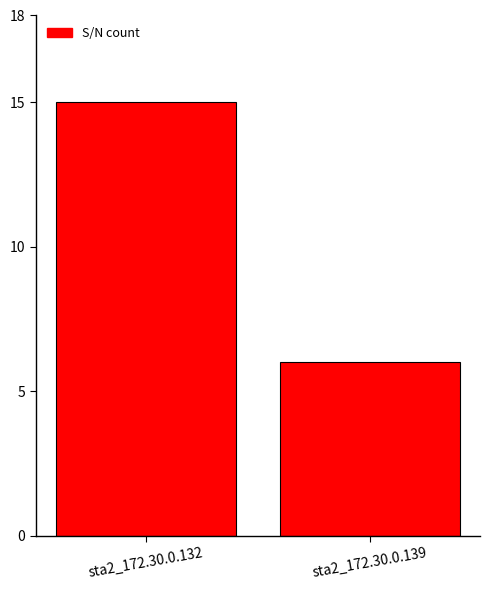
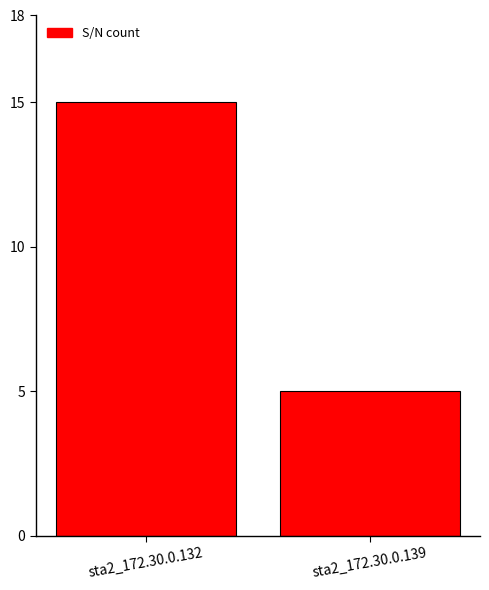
sta2_172.30.0.139: 6 -> 5
